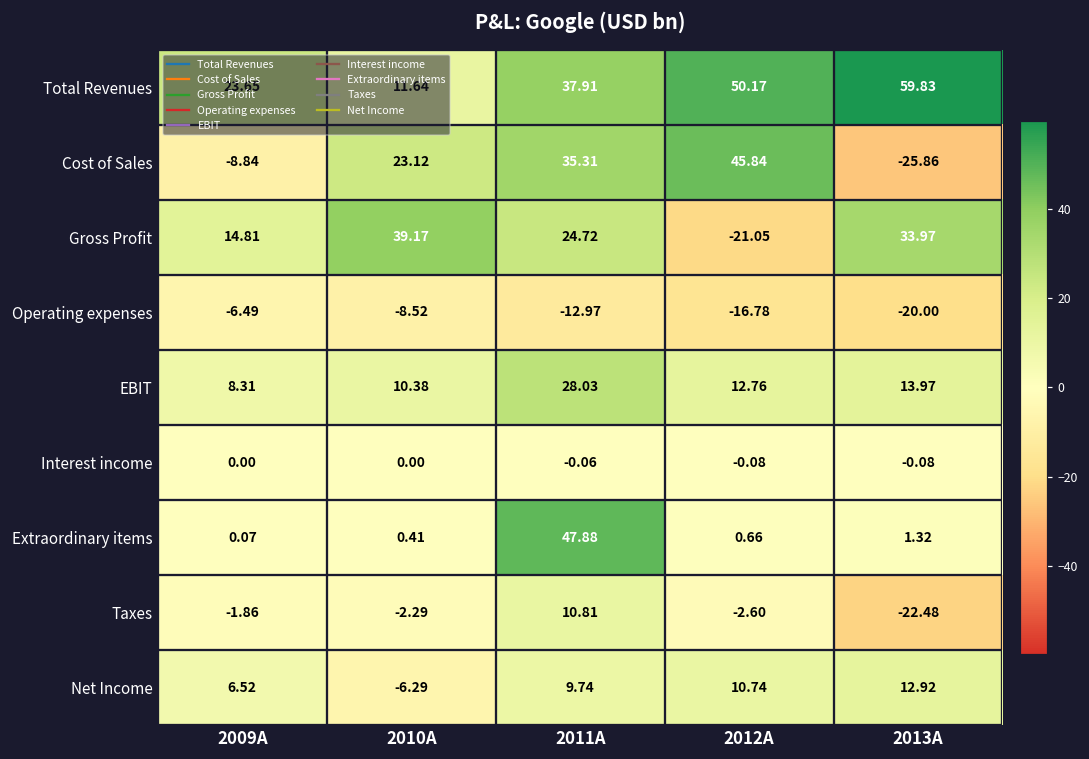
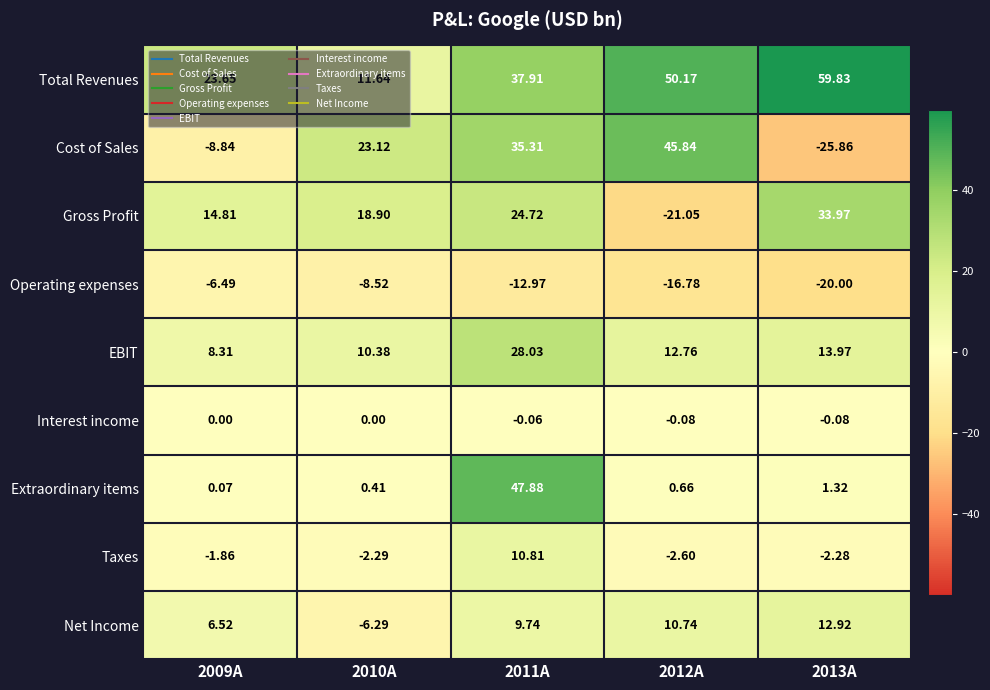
Gross Profit, 2010A: 39.17 -> 18.90
Taxes, 2013A: -22.48 -> -2.28
